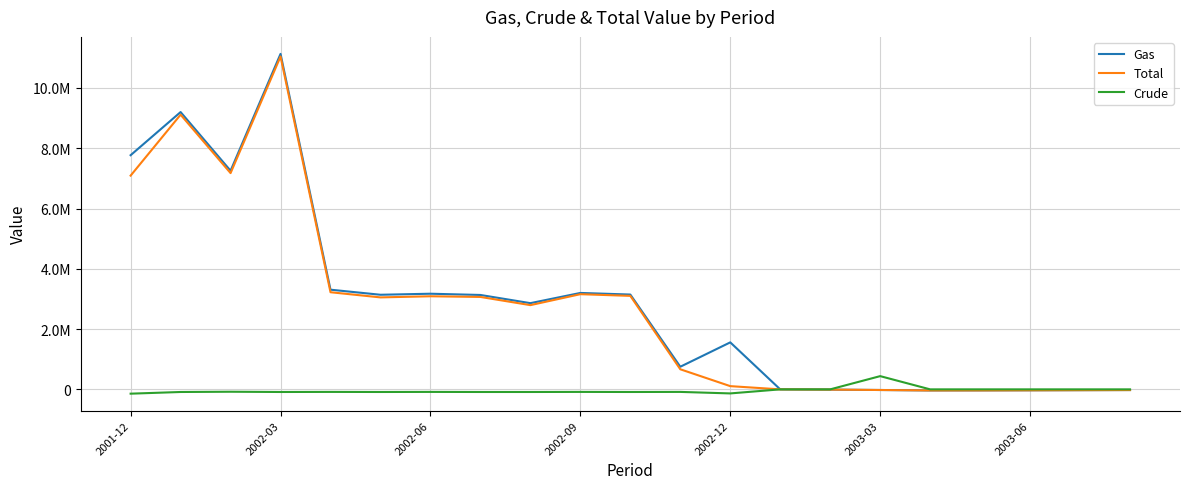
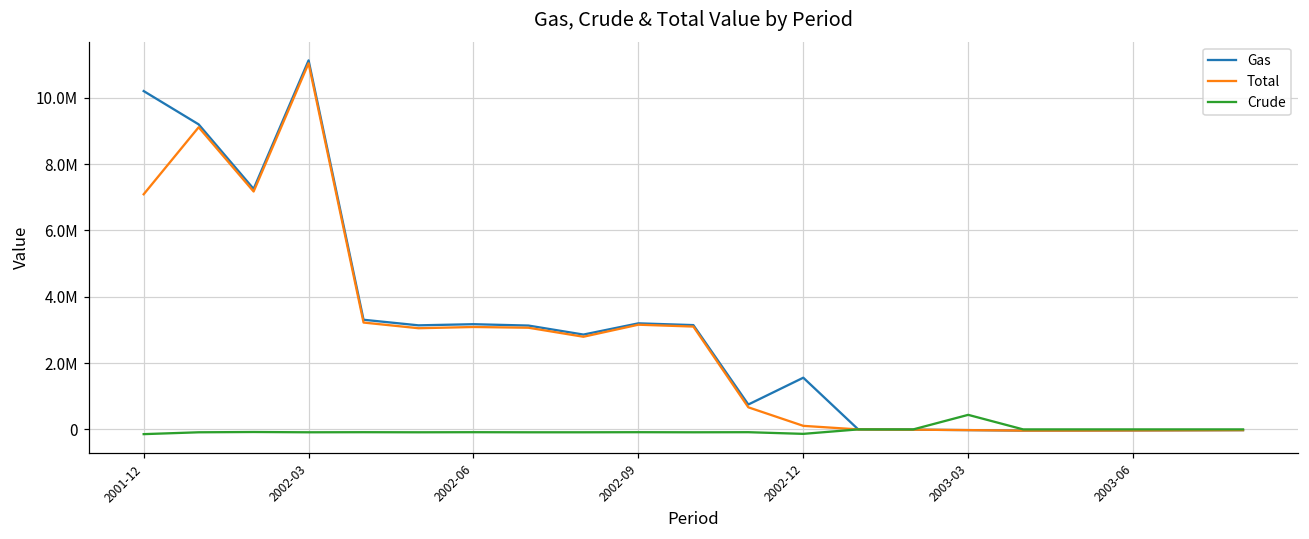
Gas, 2001-12: 7800000 -> 10200000
